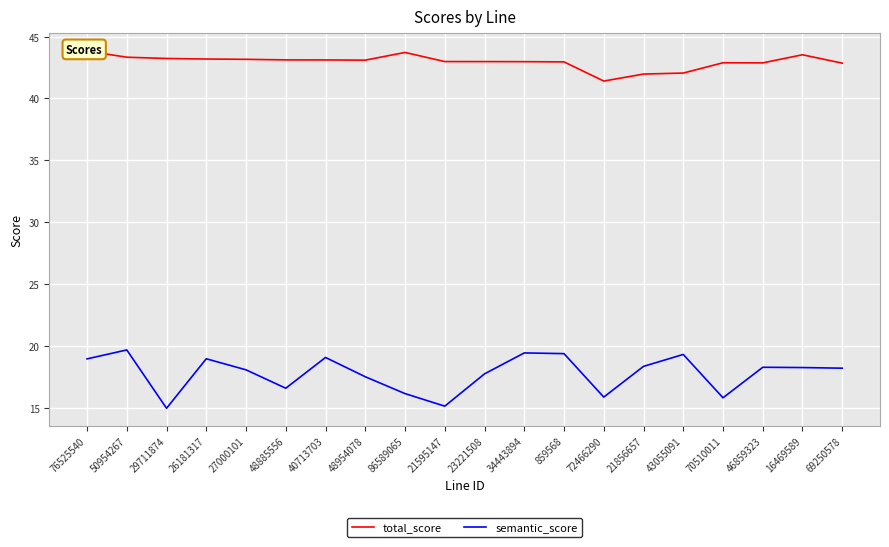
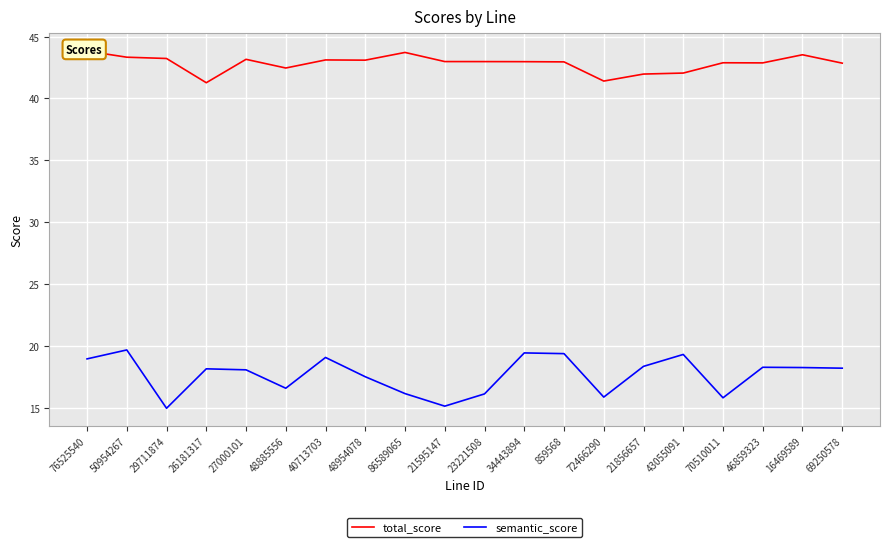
total_score, 26181317: 43.2 -> 41.3
semantic_score, 26181317: 19.0 -> 18.1
total_score, 48885556: 43.1 -> 42.5
semantic_score, 23221508: 17.7 -> 16.1
